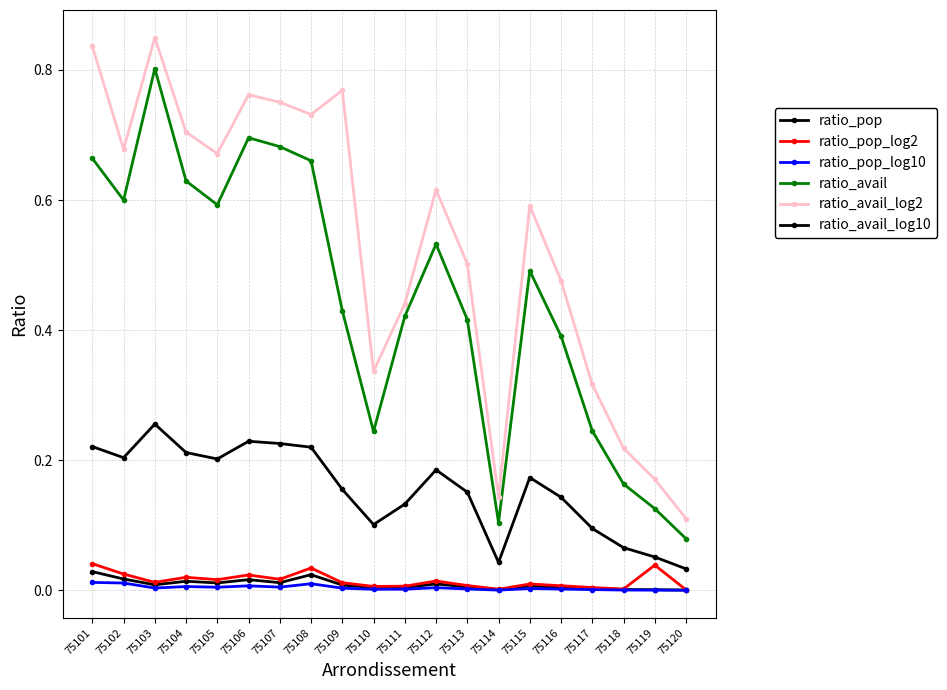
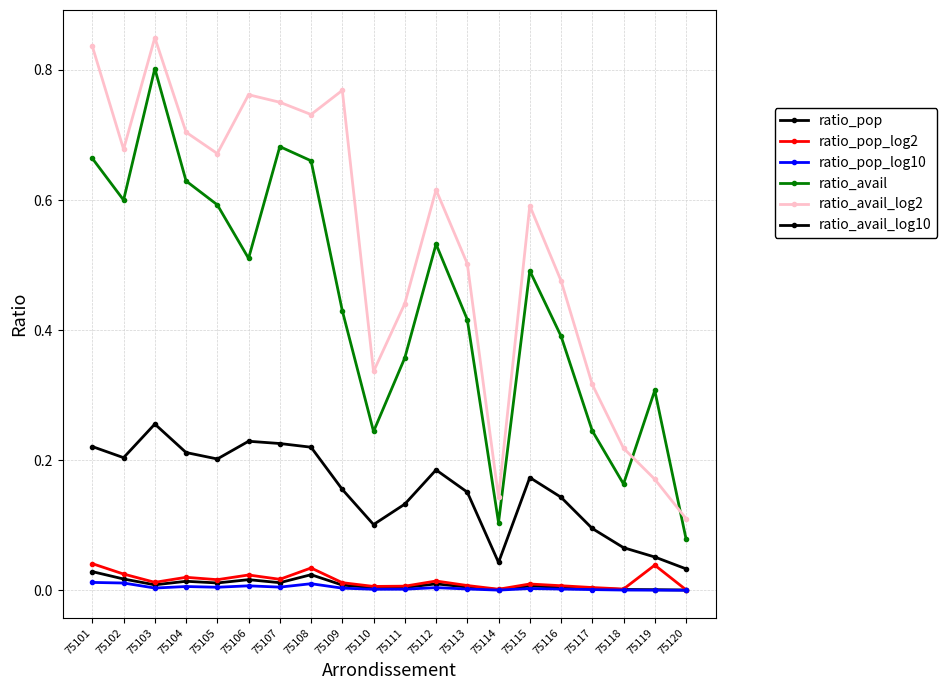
ratio_avail, 75106: 0.70 -> 0.51
ratio_avail, 75111: 0.42 -> 0.36
ratio_avail, 75119: 0.13 -> 0.31
